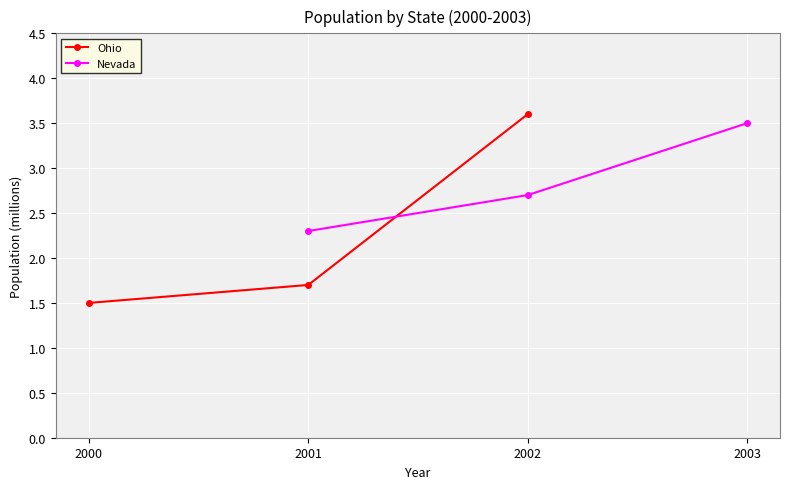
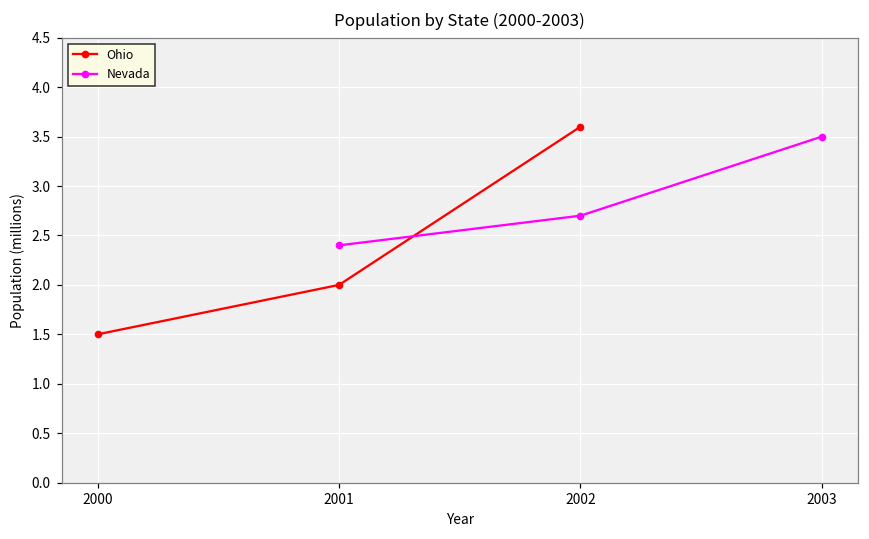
Ohio, 2001: 1.7 -> 2.0
Nevada, 2001: 2.3 -> 2.4
